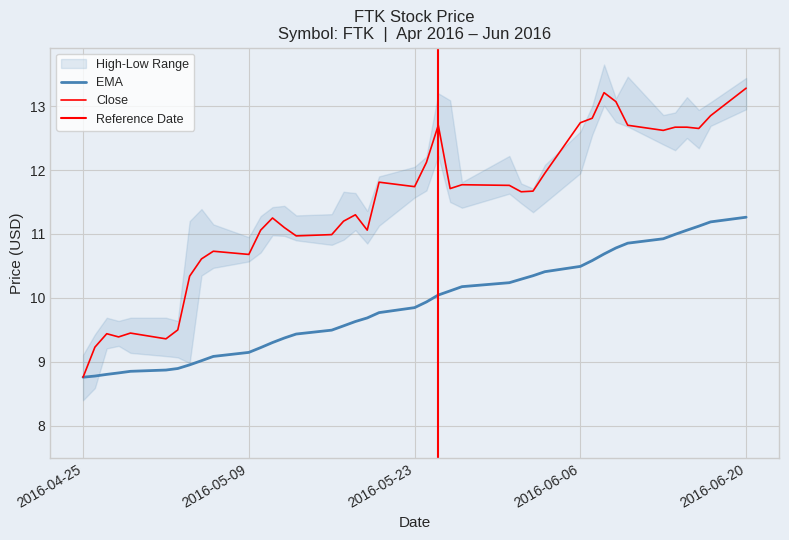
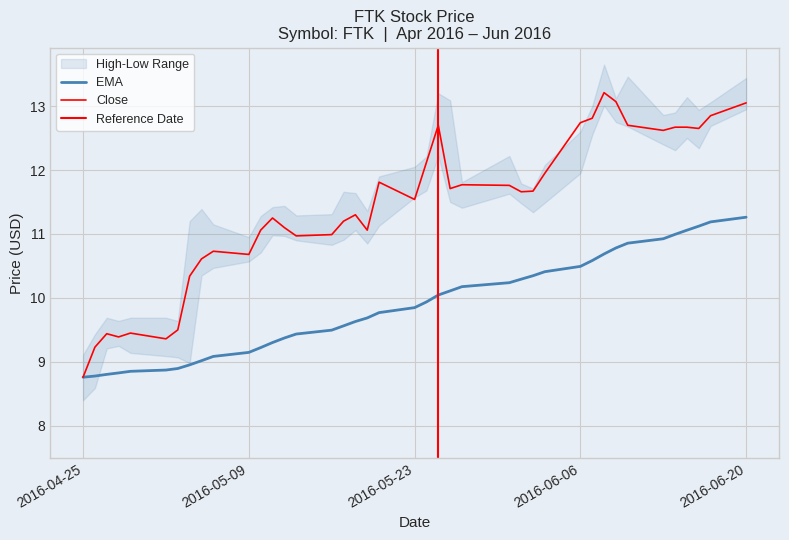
Close, 2016-05-23: 11.7 -> 11.5
Close, 2016-06-20: 13.3 -> 13.1
